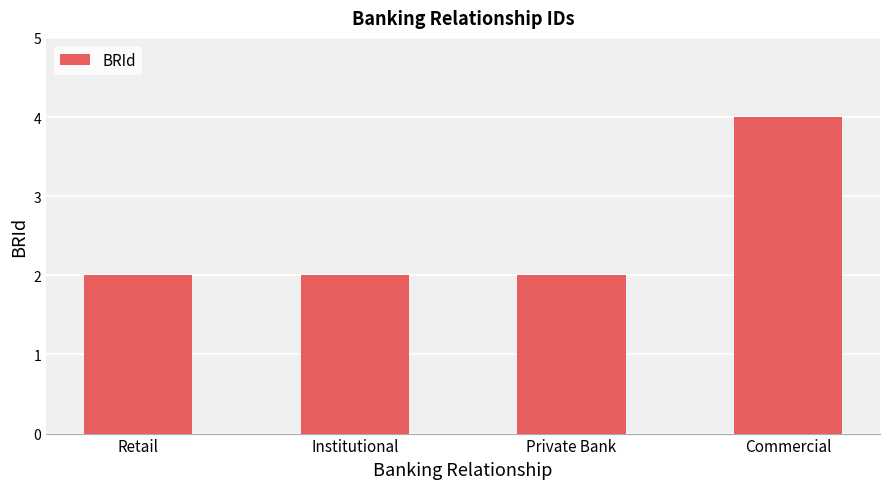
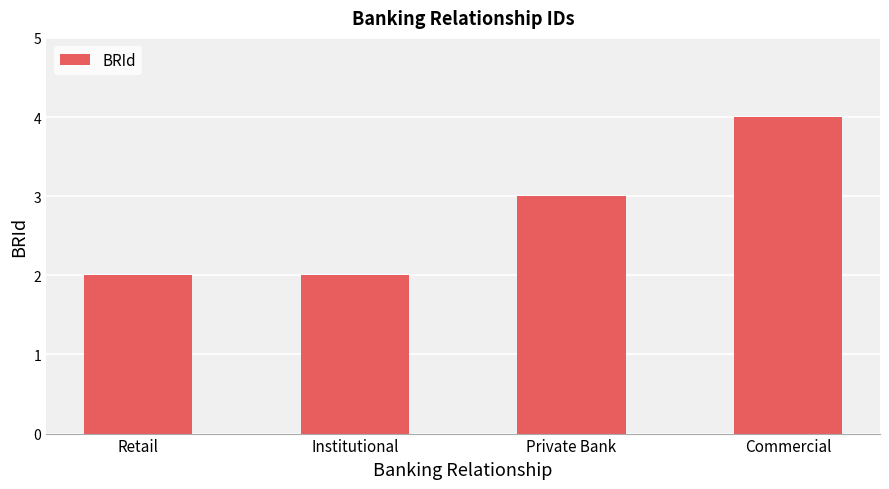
Private Bank: 2 -> 3
